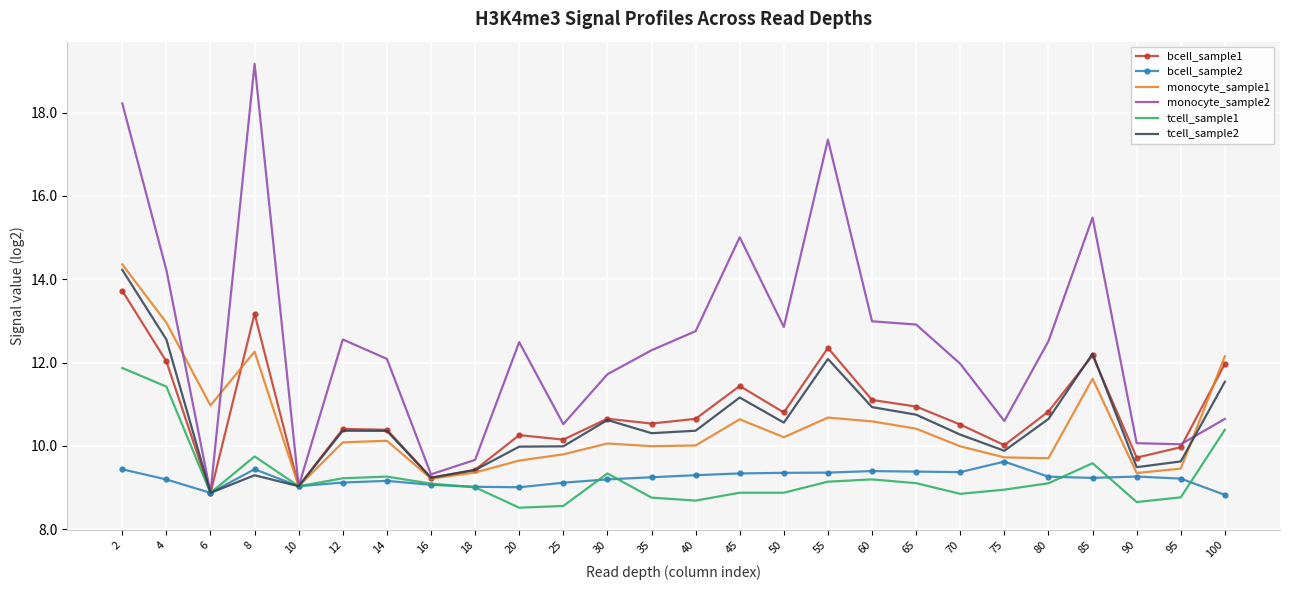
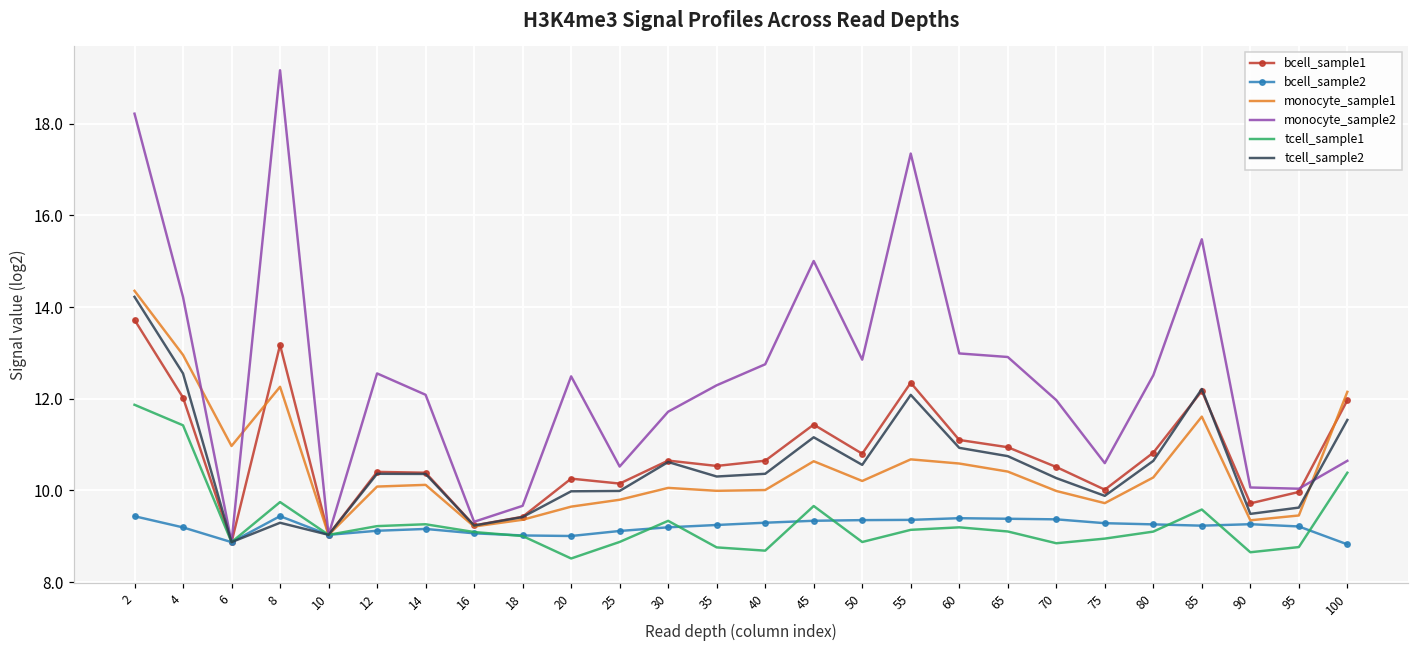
tcell_sample1, 25: 8.6 -> 8.9
tcell_sample1, 45: 8.9 -> 9.7
bcell_sample2, 75: 9.6 -> 9.3
monocyte_sample1, 80: 9.7 -> 10.3
